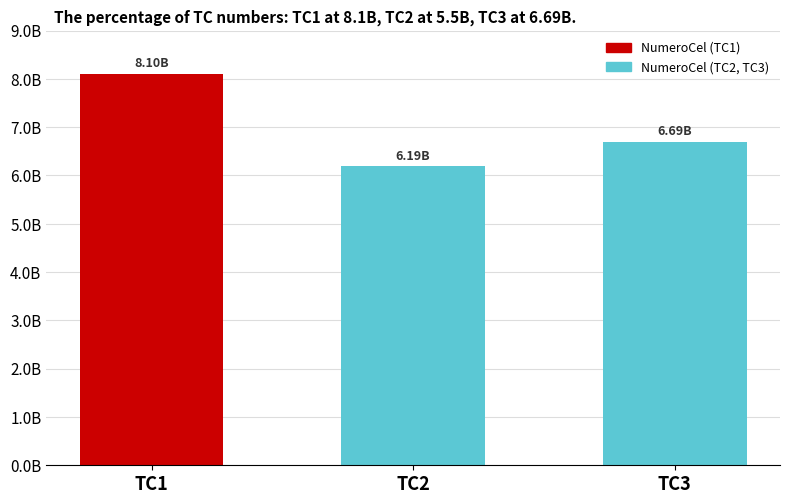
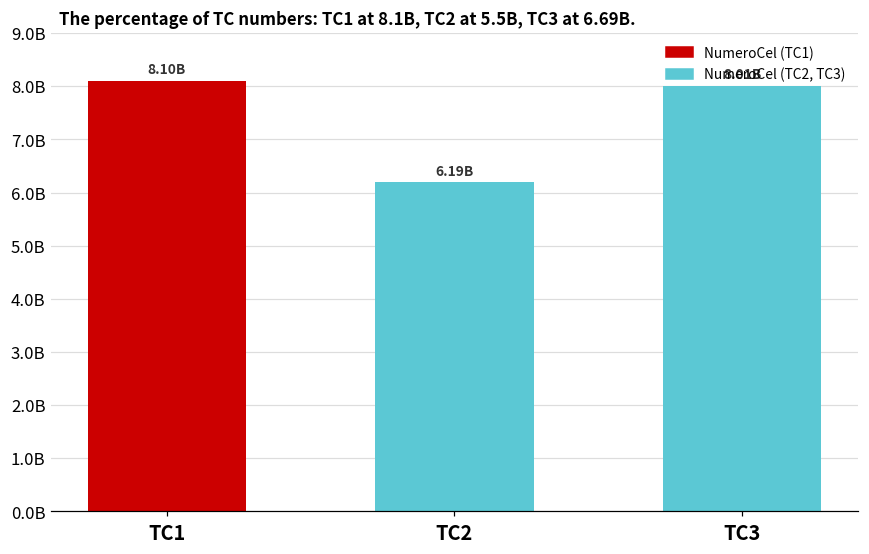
TC3: 6.69B -> 8.01B
